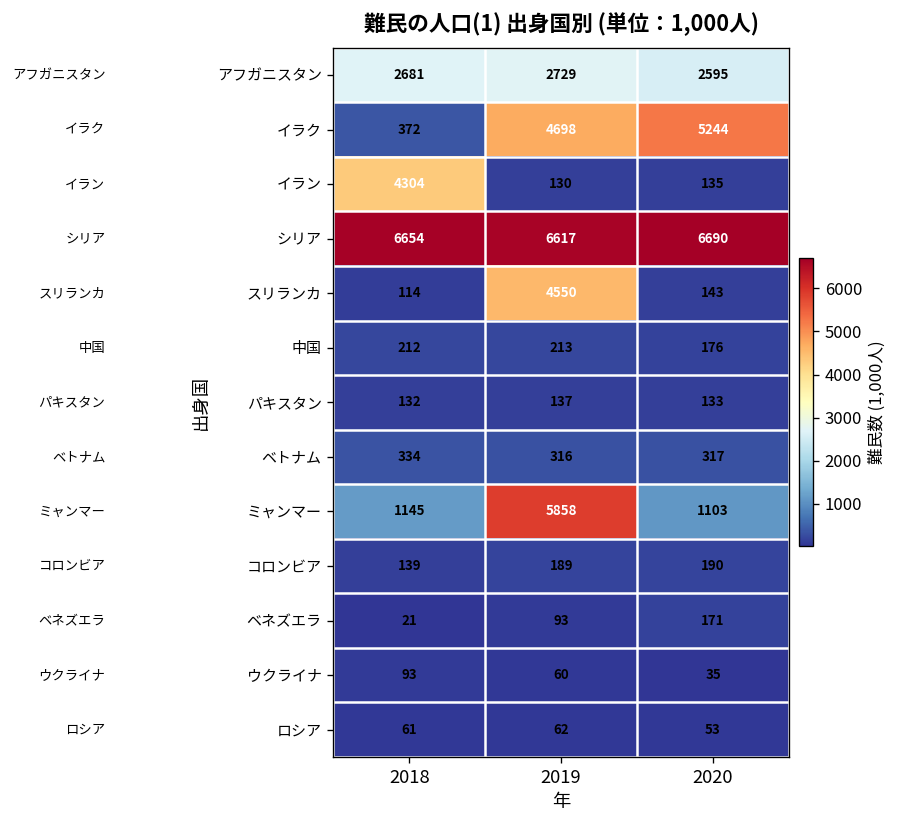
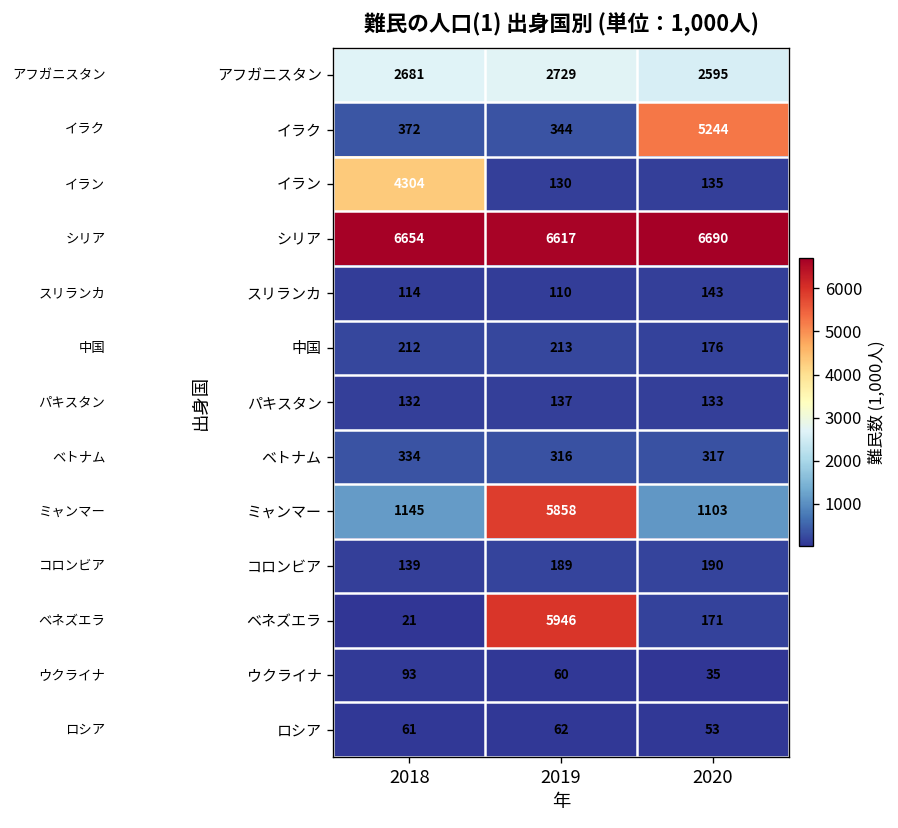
イラク, 2019: 4698 -> 344
スリランカ, 2019: 4550 -> 110
ベネズエラ, 2019: 93 -> 5946
